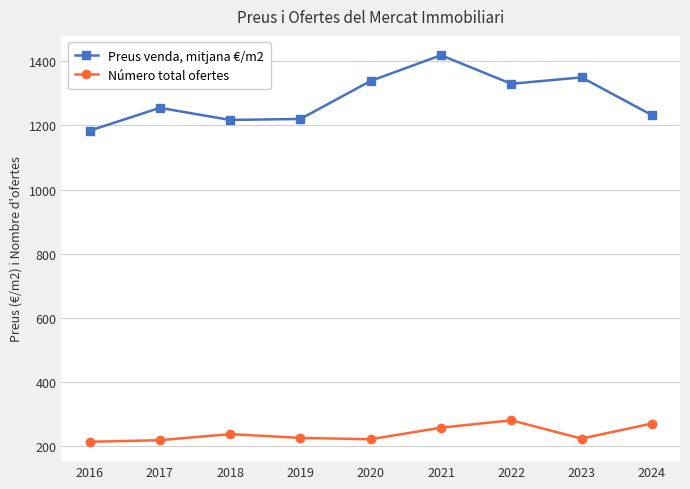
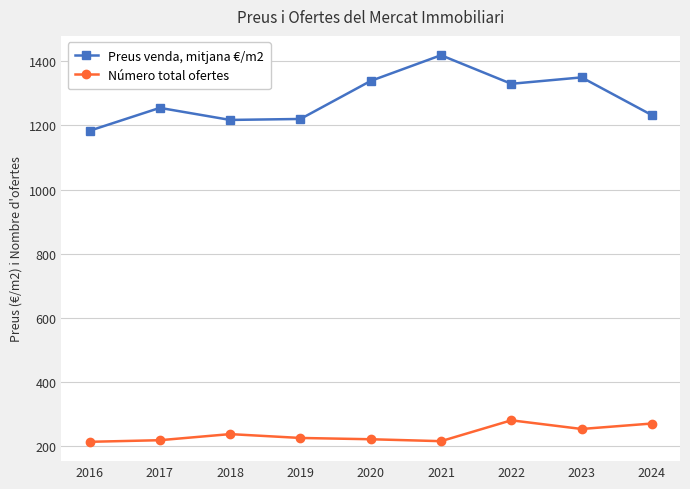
Número total ofertes, 2021: 260 -> 220
Número total ofertes, 2023: 220 -> 250
